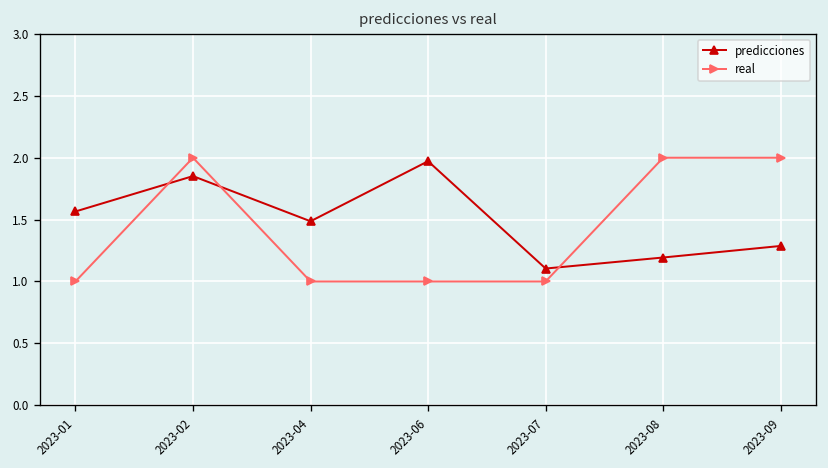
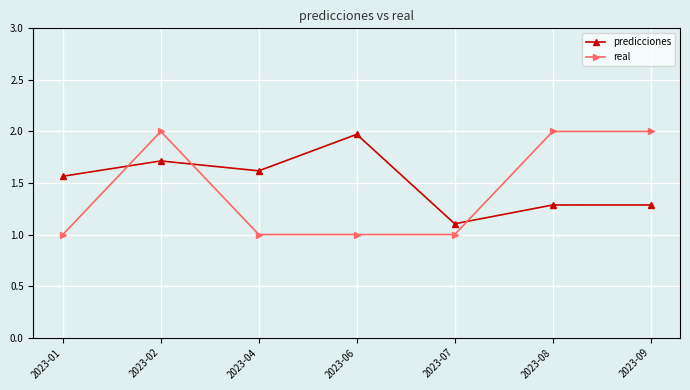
predicciones, 2023-02: 1.85 -> 1.71
predicciones, 2023-04: 1.49 -> 1.62
predicciones, 2023-08: 1.19 -> 1.29
